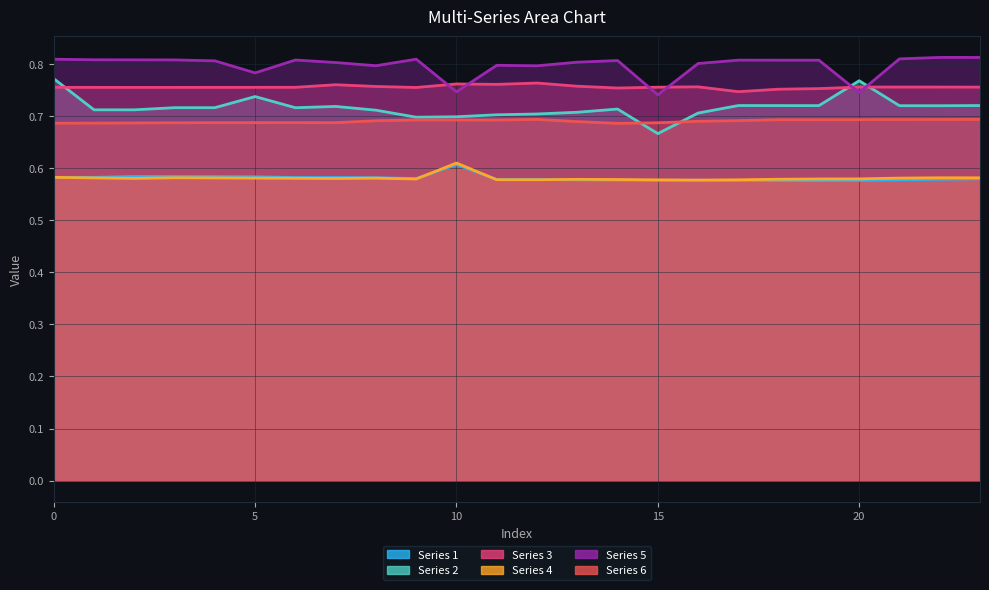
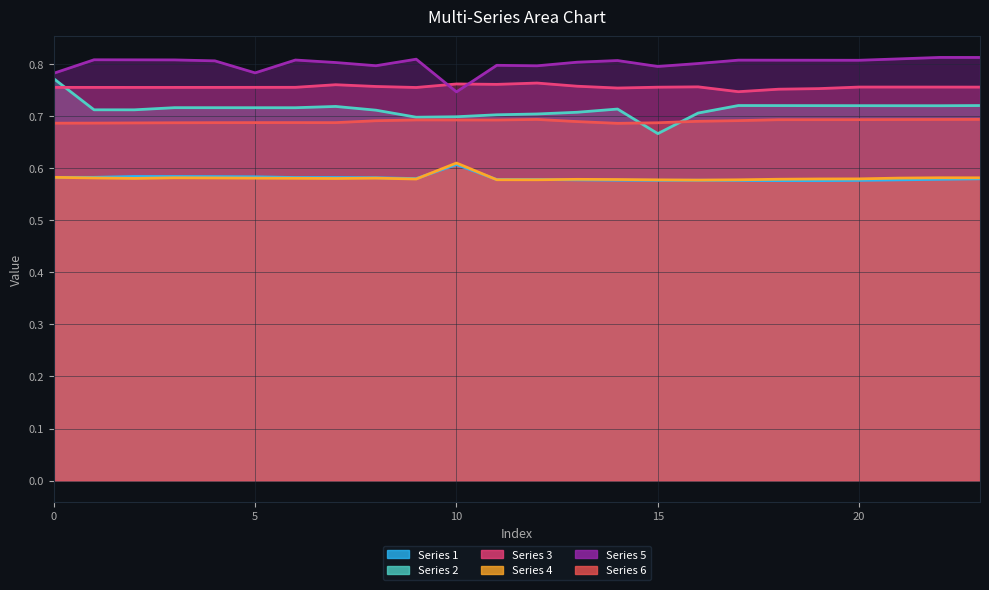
Series 5, 0: 0.81 -> 0.78
Series 2, 5: 0.74 -> 0.72
Series 5, 15: 0.74 -> 0.80
Series 2, 20: 0.77 -> 0.72
Series 5, 20: 0.75 -> 0.81
